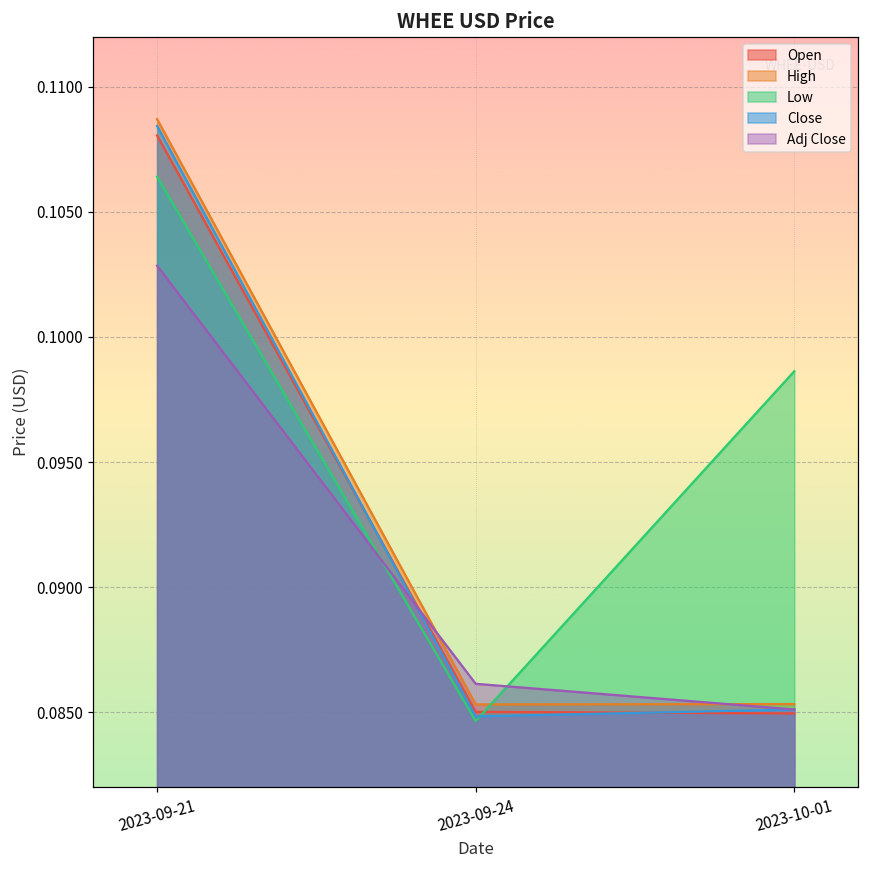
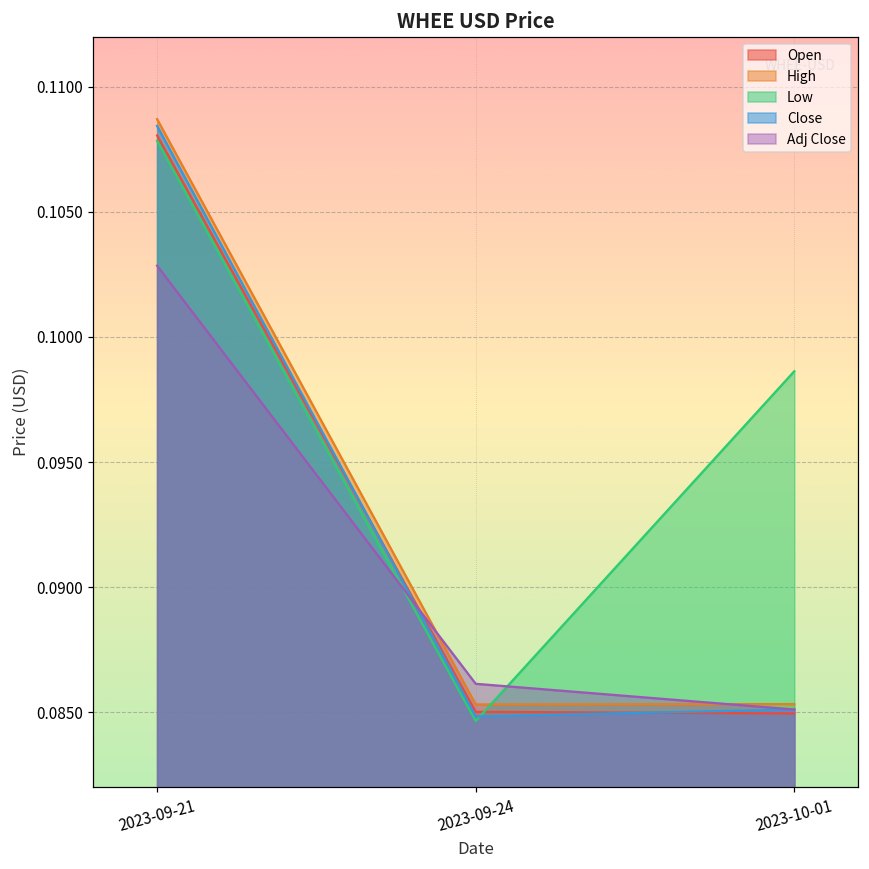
Low, 2023-09-21: 0.1064 -> 0.1078
